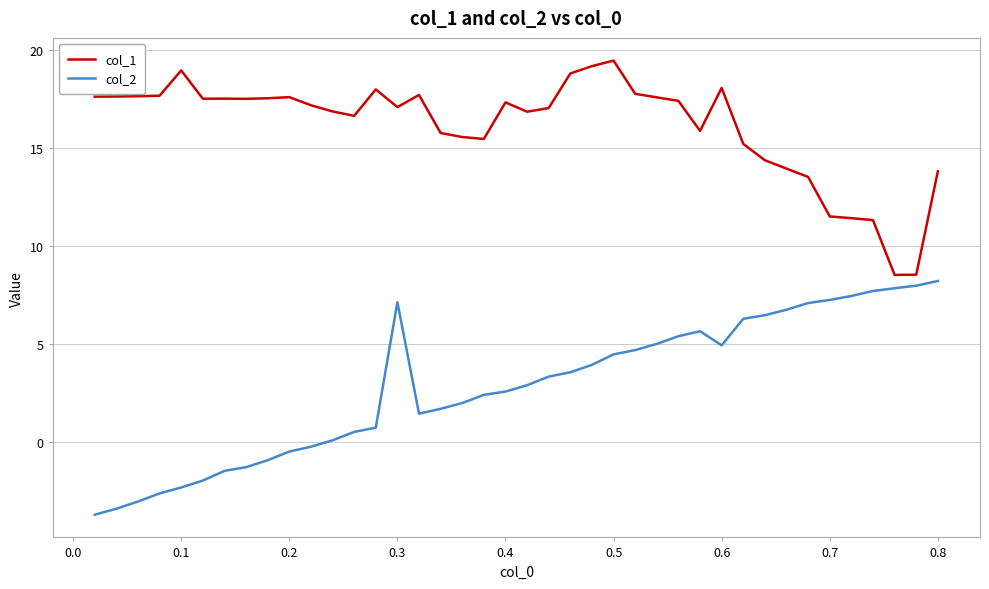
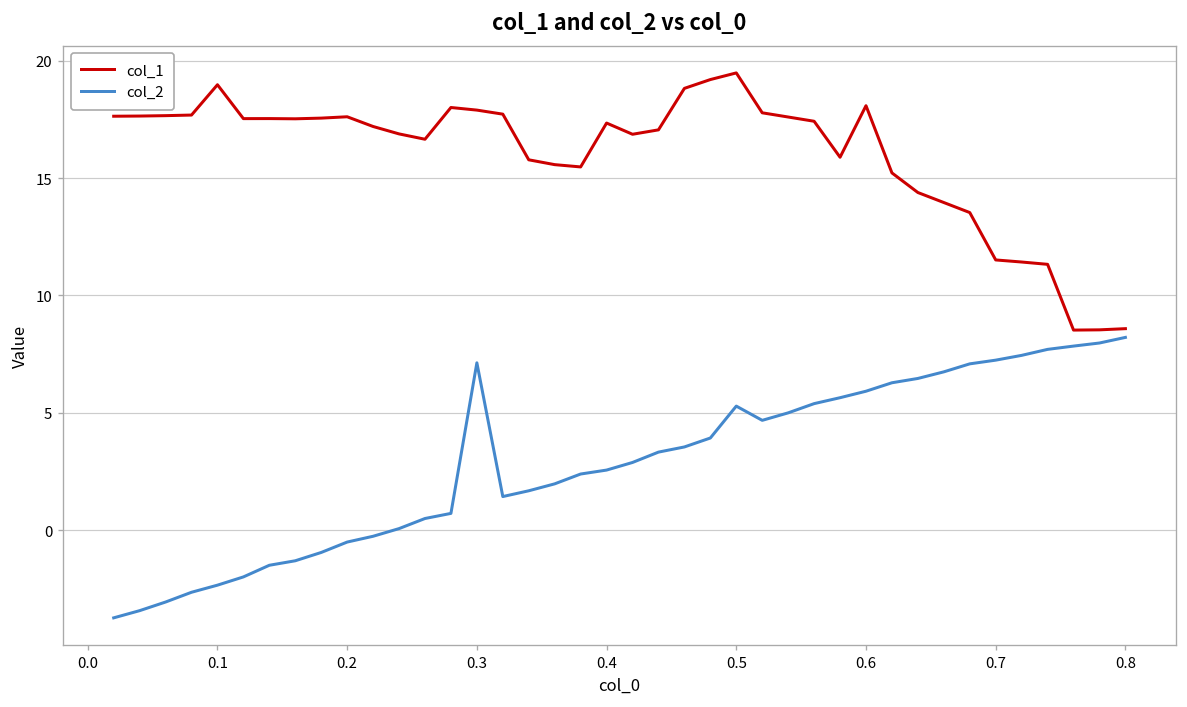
col_1, 0.3: 17.1 -> 17.9
col_2, 0.5: 4.5 -> 5.3
col_2, 0.6: 4.9 -> 5.9
col_1, 0.8: 13.8 -> 8.6
